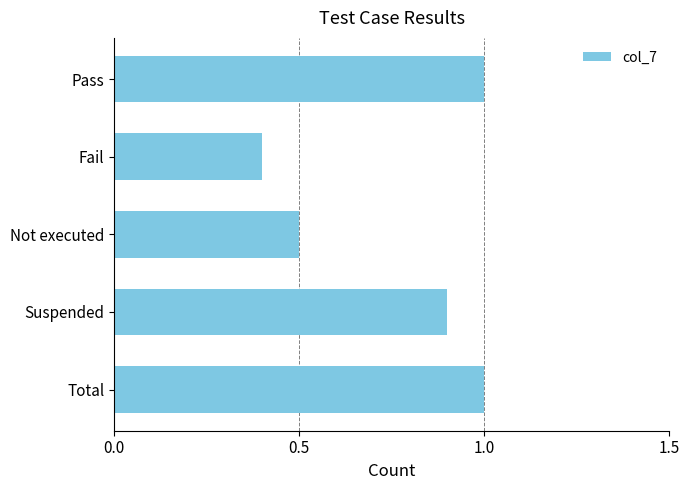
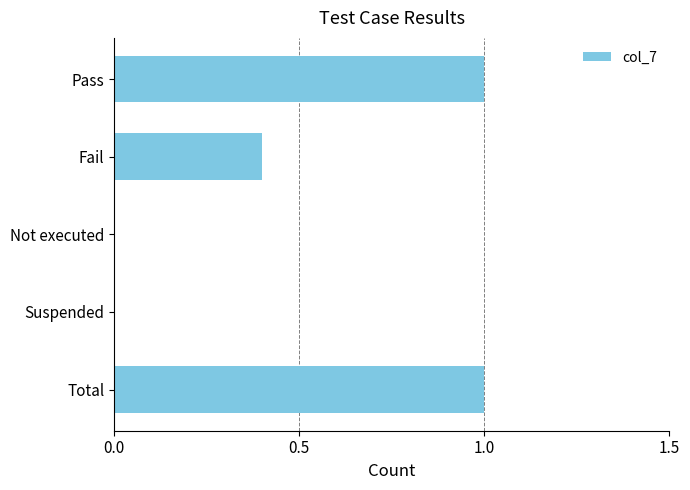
Not executed: 0.5 -> 0.0
Suspended: 0.9 -> 0.0
